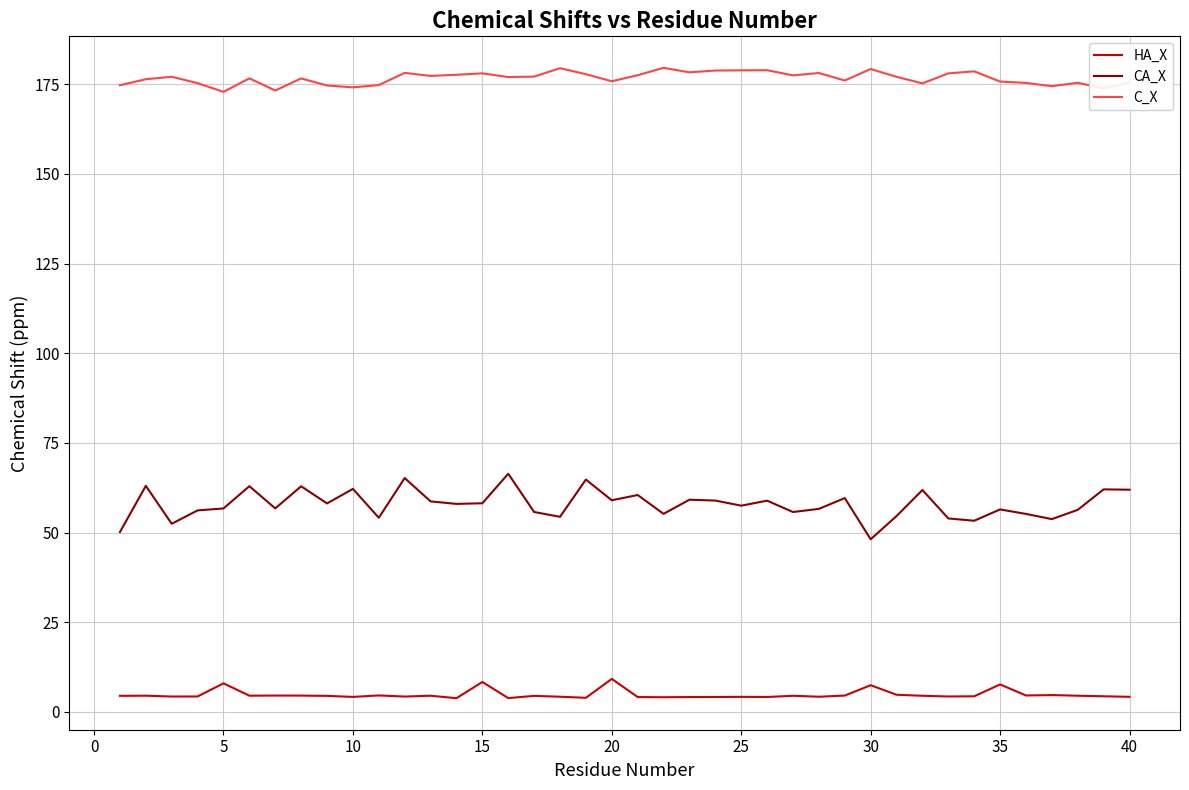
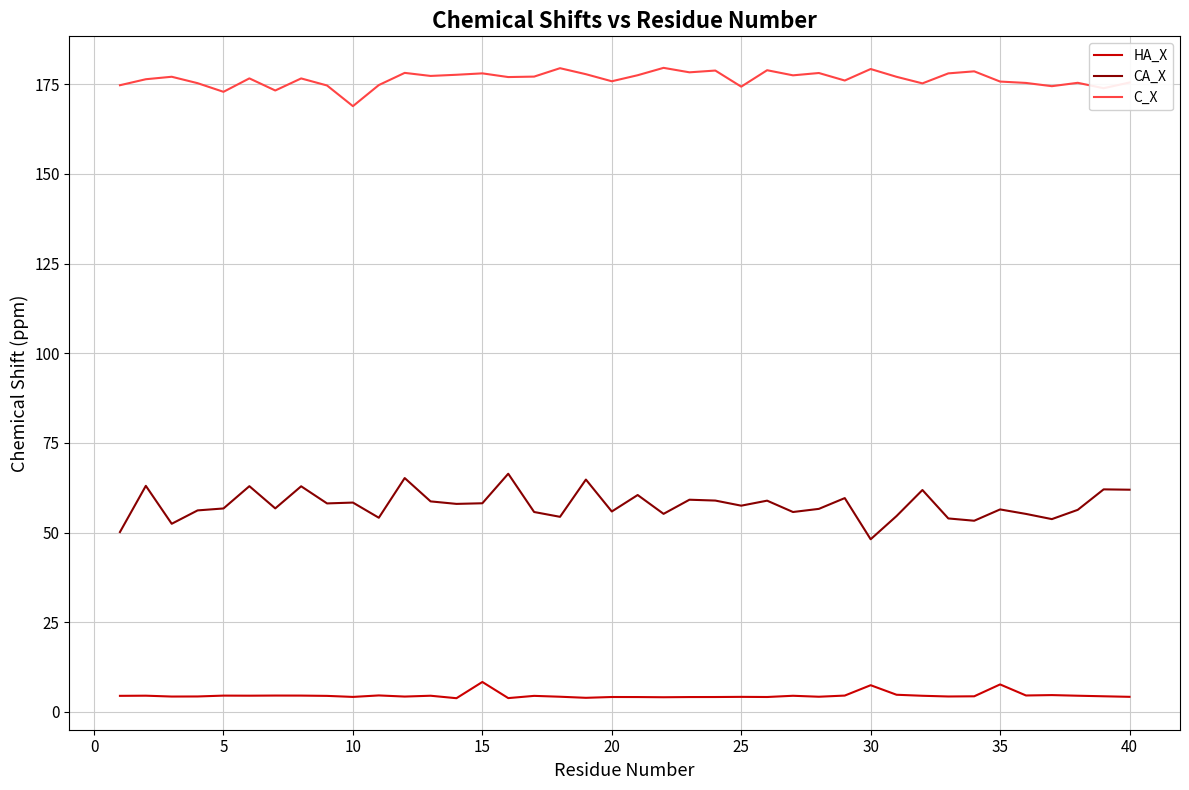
HA_X, 5: 8 -> 5
CA_X, 10: 62 -> 58
C_X, 10: 174 -> 169
HA_X, 20: 9 -> 4
CA_X, 20: 59 -> 56
C_X, 25: 179 -> 174
